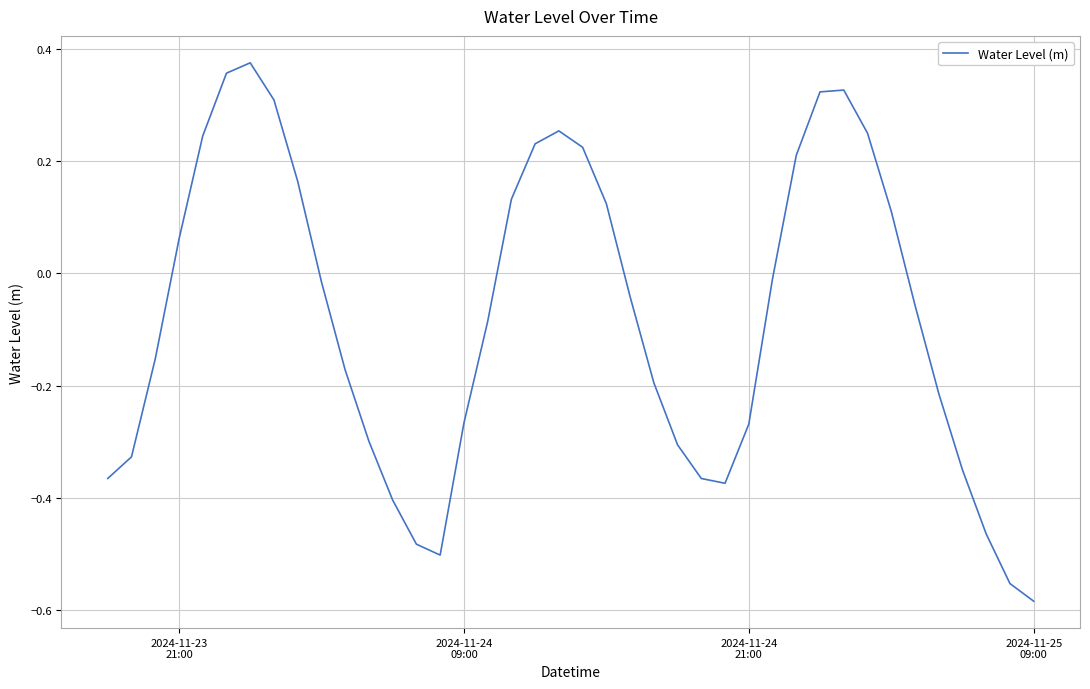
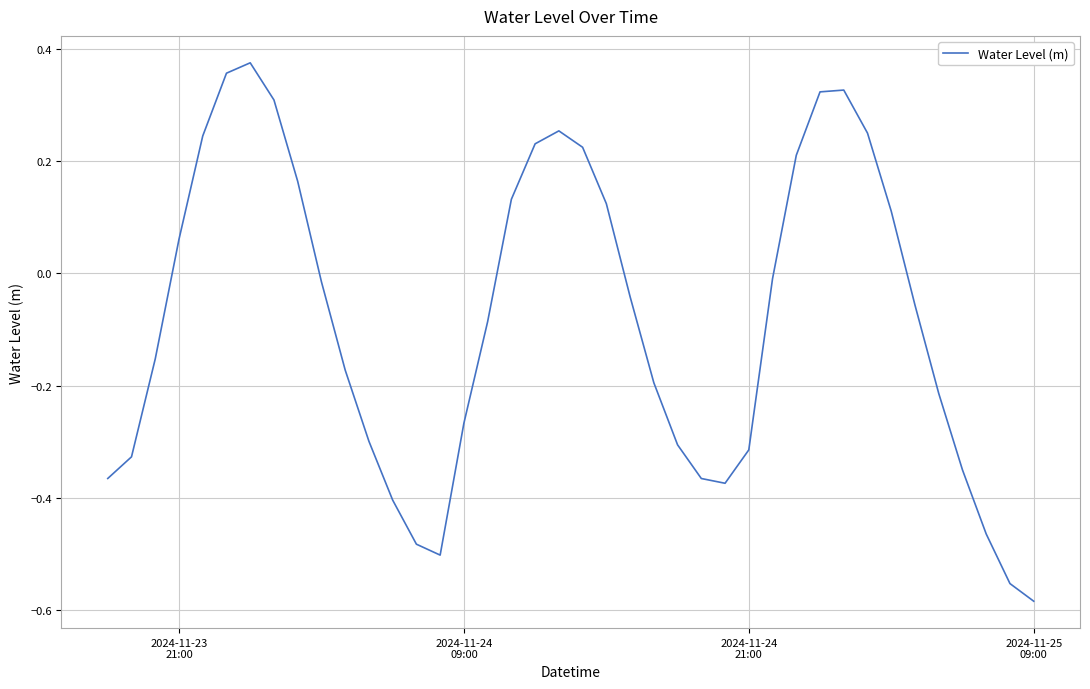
2024-11-24 21:00: -0.27 -> -0.31
